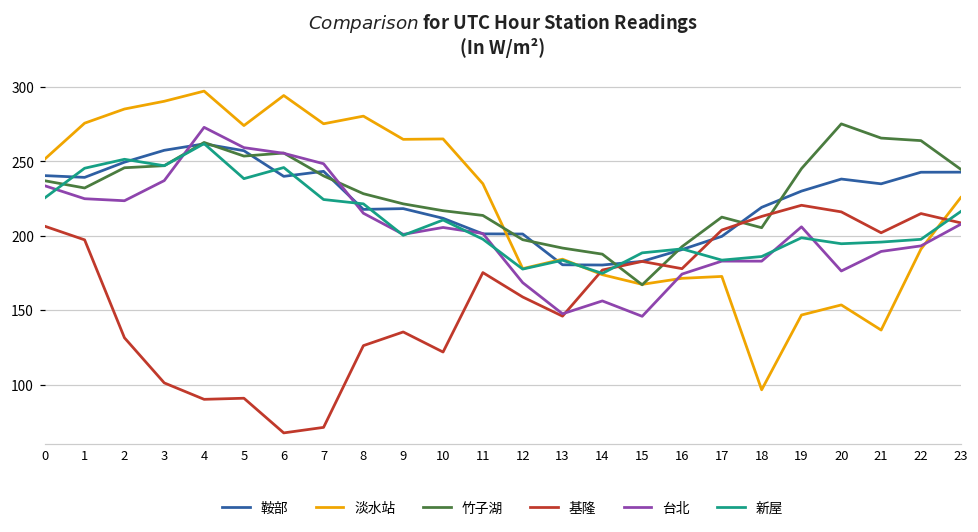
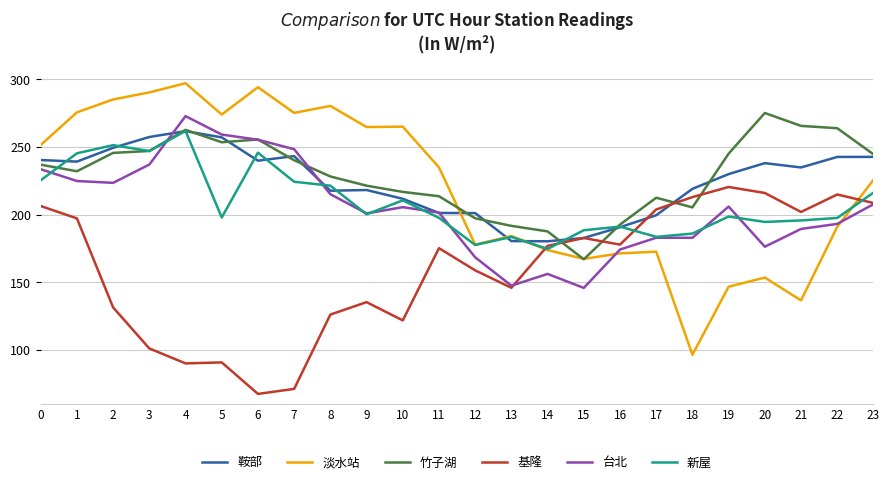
新屋, 5: 238 -> 198
